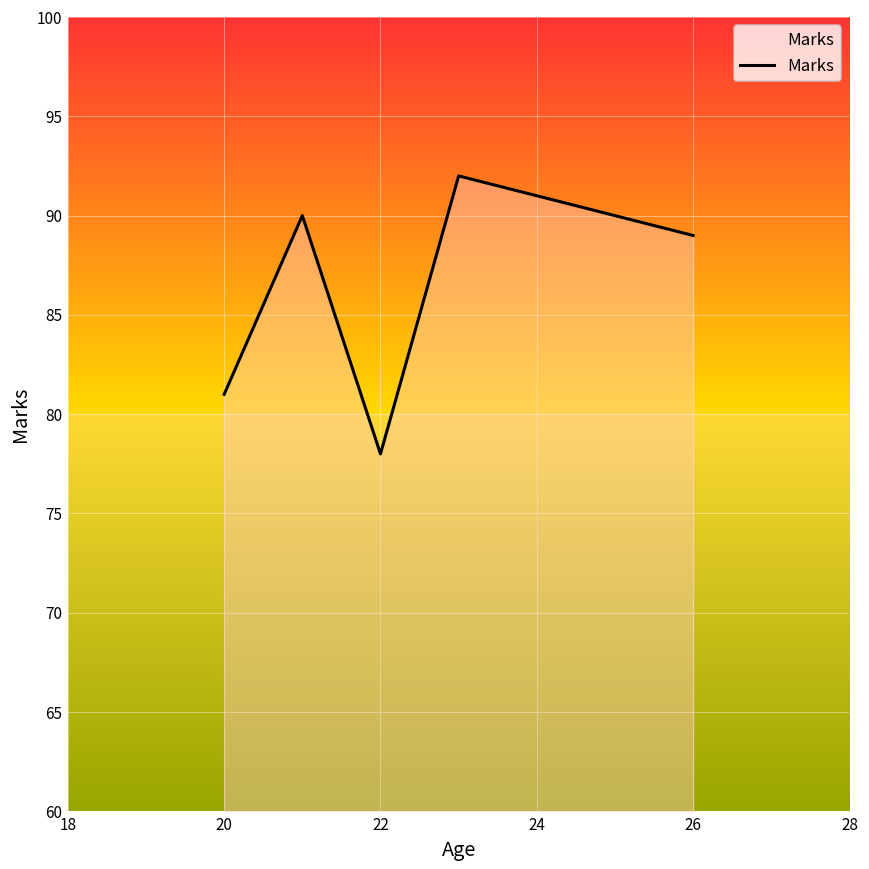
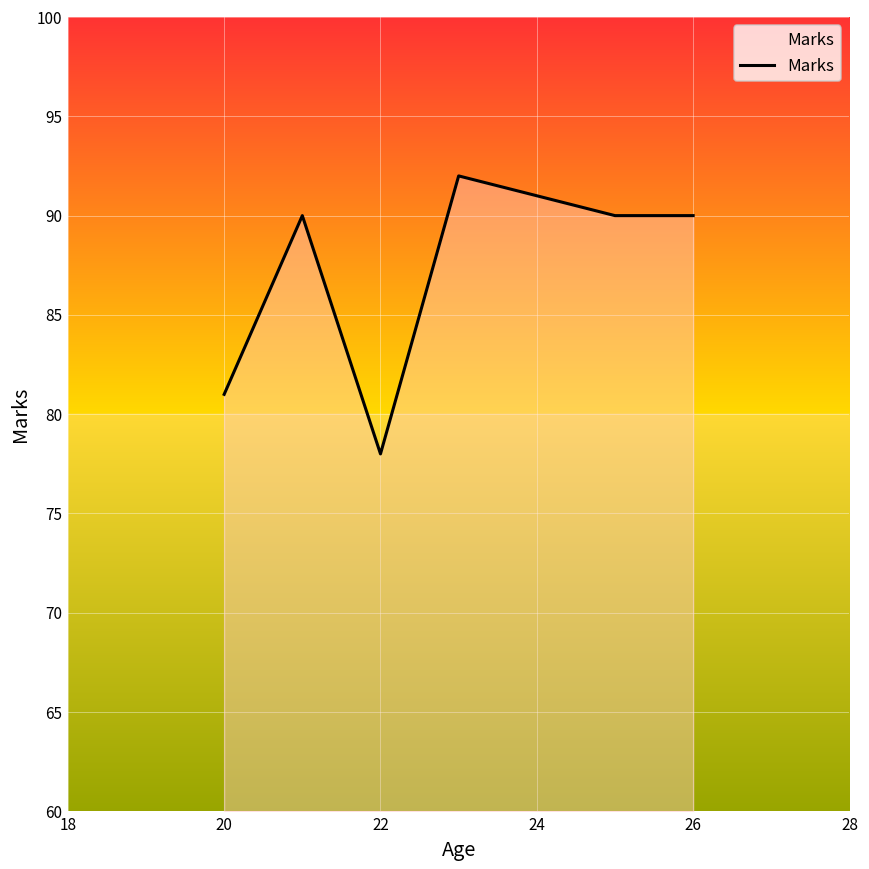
26: 89 -> 90
